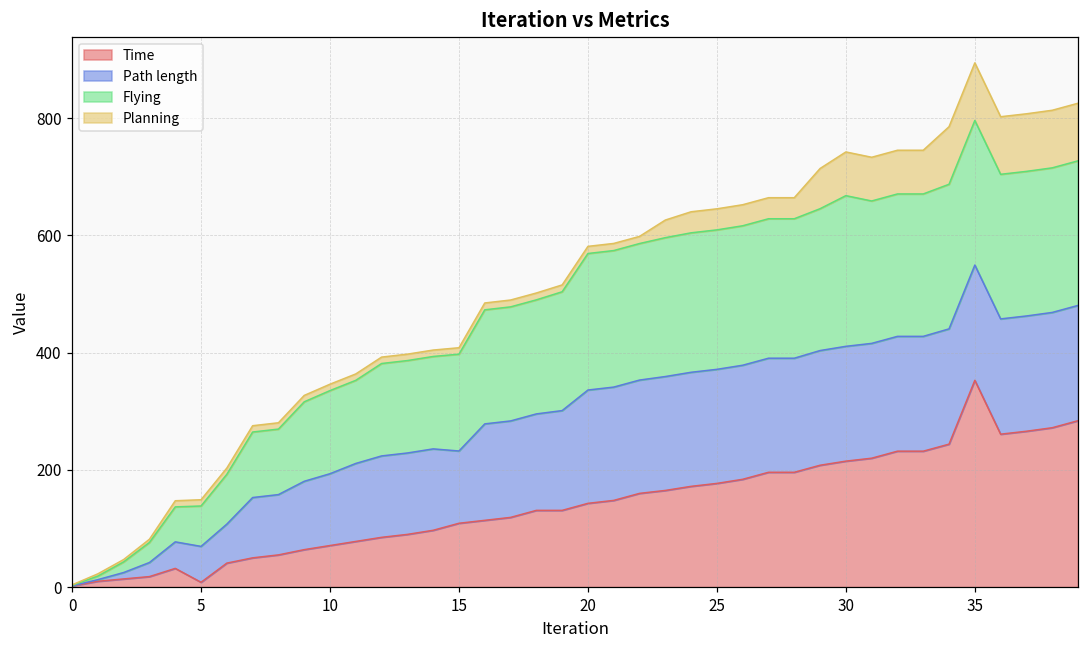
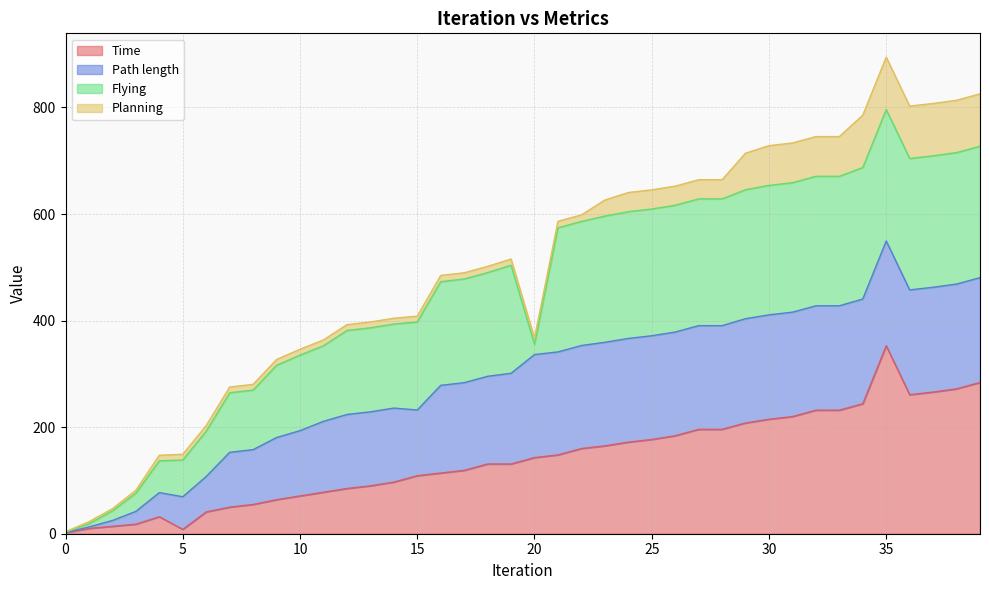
Flying, 20: 230 -> 20
Flying, 30: 260 -> 240
